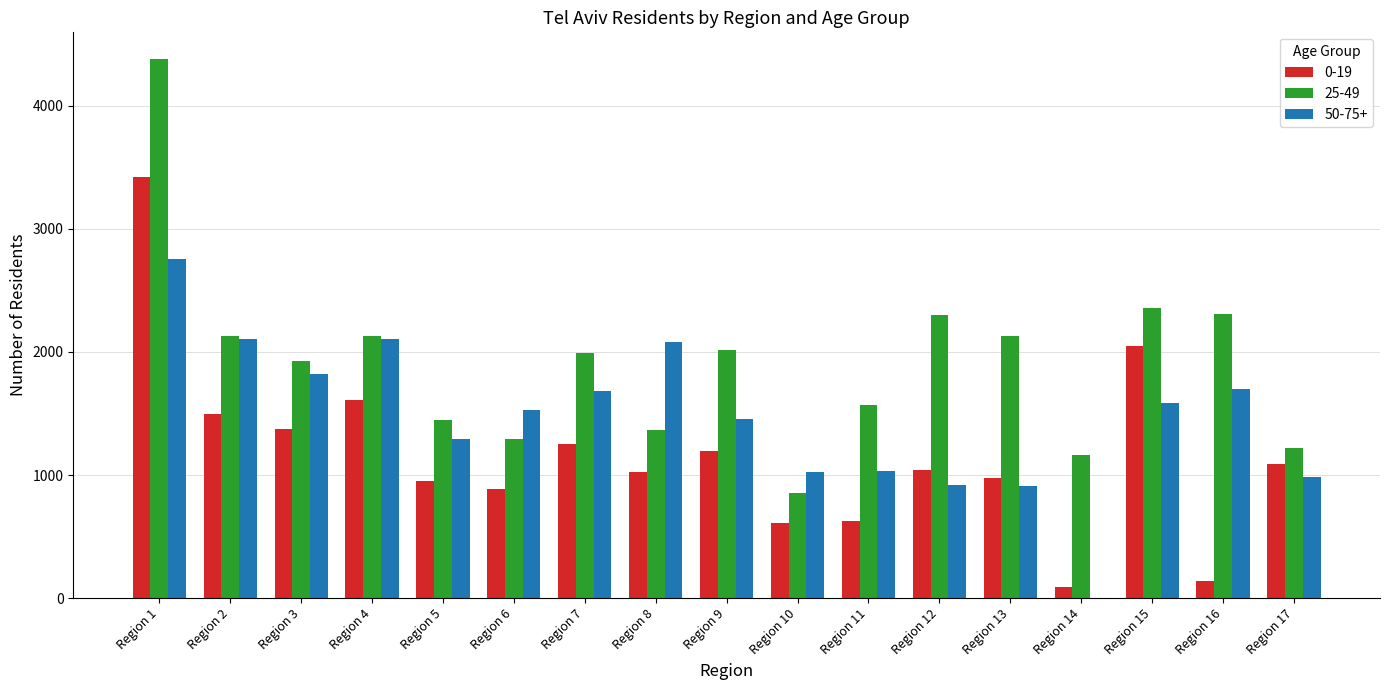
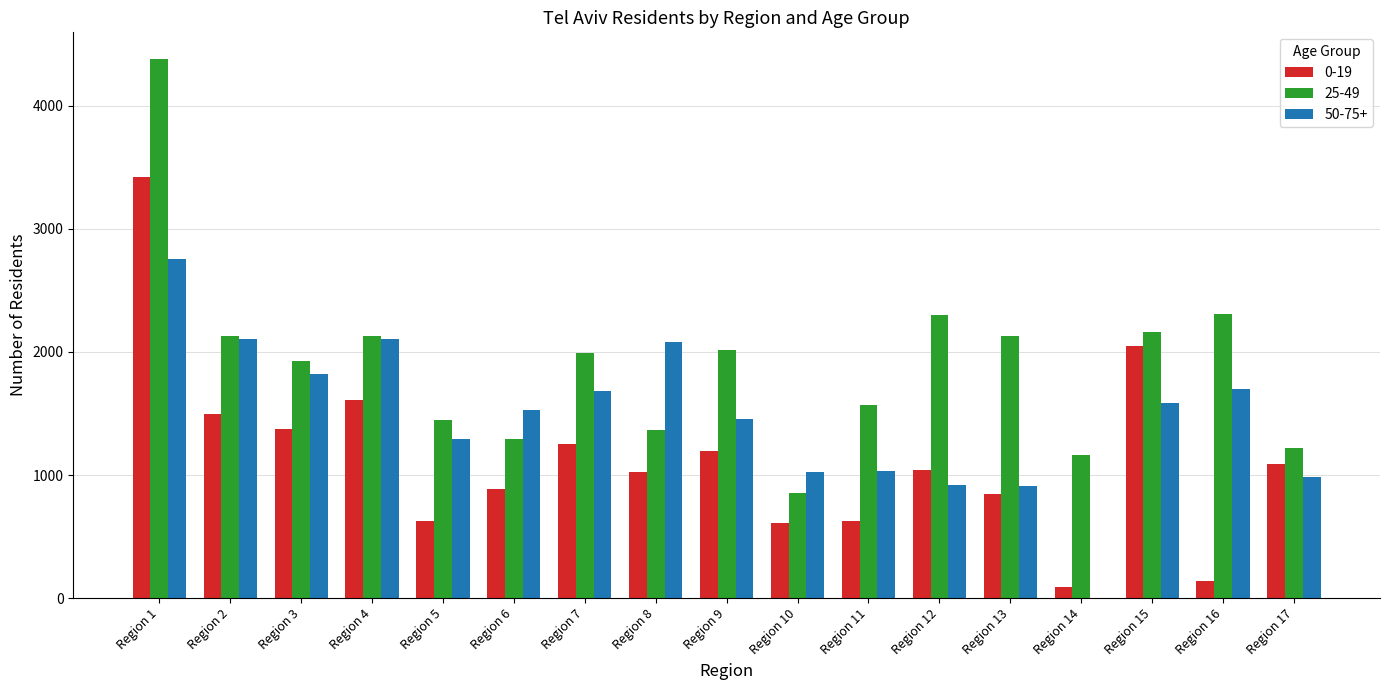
0-19, Region 5: 950 -> 630
0-19, Region 13: 970 -> 850
25-49, Region 15: 2360 -> 2160
